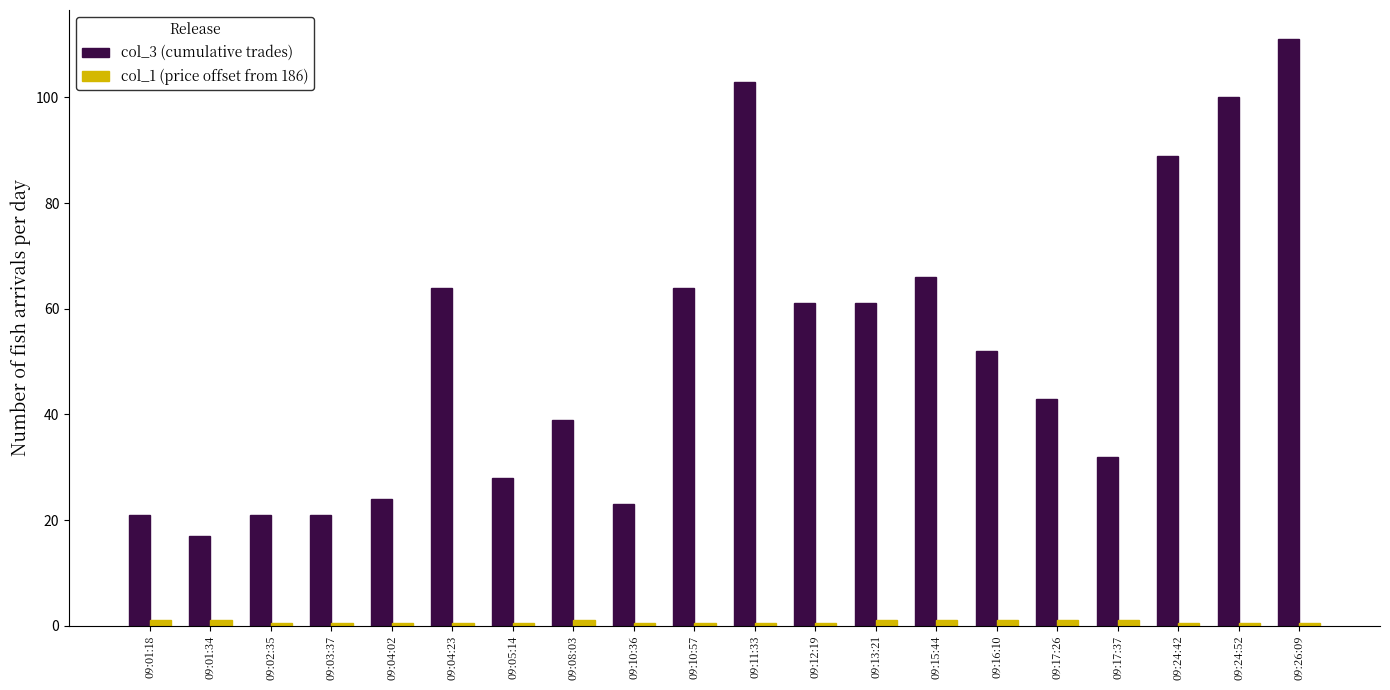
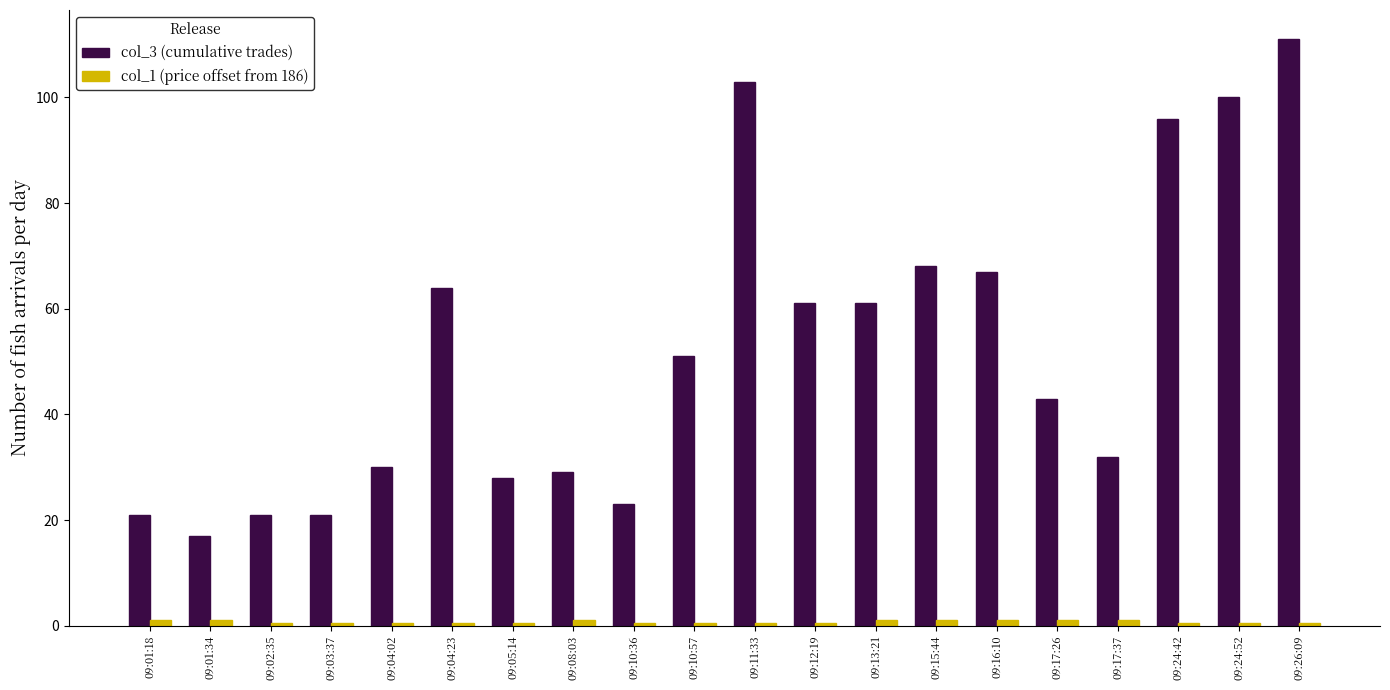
col_3 (cumulative trades), 09:04:02: 24 -> 30
col_3 (cumulative trades), 09:08:03: 39 -> 29
col_3 (cumulative trades), 09:10:57: 64 -> 51
col_3 (cumulative trades), 09:15:44: 66 -> 68
col_3 (cumulative trades), 09:16:10: 52 -> 67
col_3 (cumulative trades), 09:24:42: 89 -> 96
